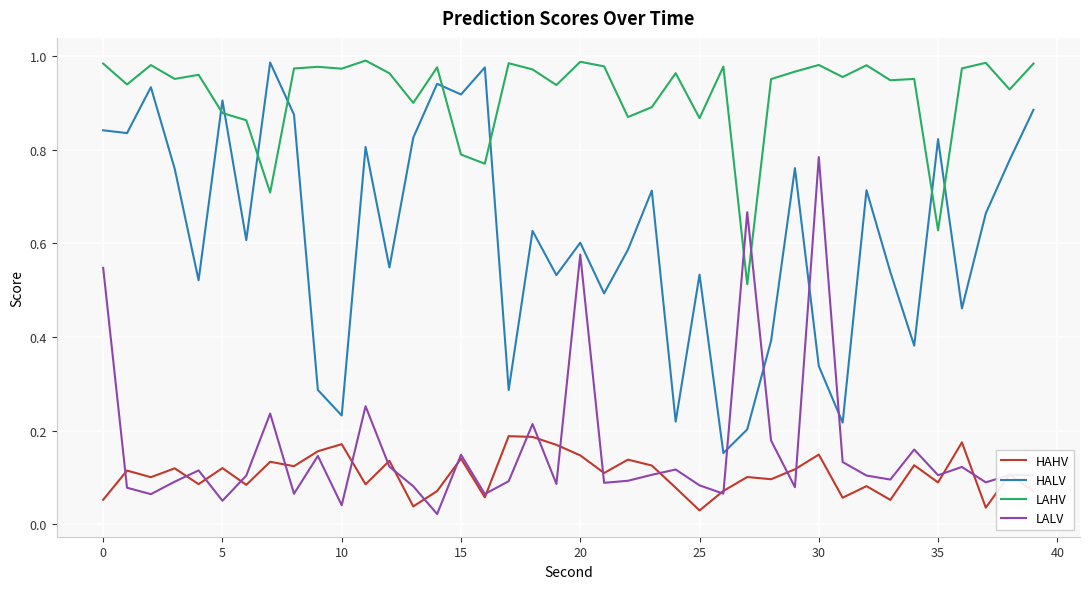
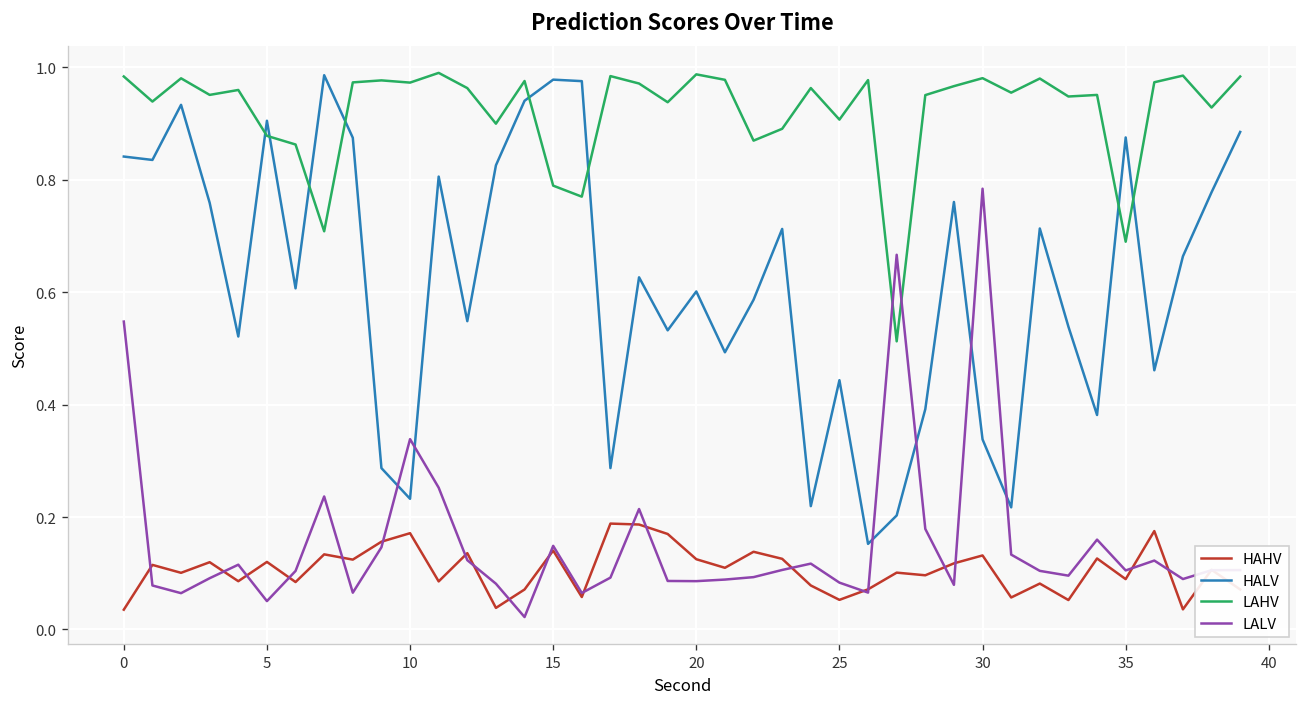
HAHV, 0: 0.05 -> 0.04
LALV, 10: 0.04 -> 0.34
HALV, 15: 0.92 -> 0.98
HAHV, 20: 0.15 -> 0.12
LALV, 20: 0.58 -> 0.09
HAHV, 25: 0.03 -> 0.05
HALV, 25: 0.53 -> 0.44
LAHV, 25: 0.87 -> 0.91
HAHV, 30: 0.15 -> 0.13
HALV, 35: 0.82 -> 0.88
LAHV, 35: 0.63 -> 0.69
